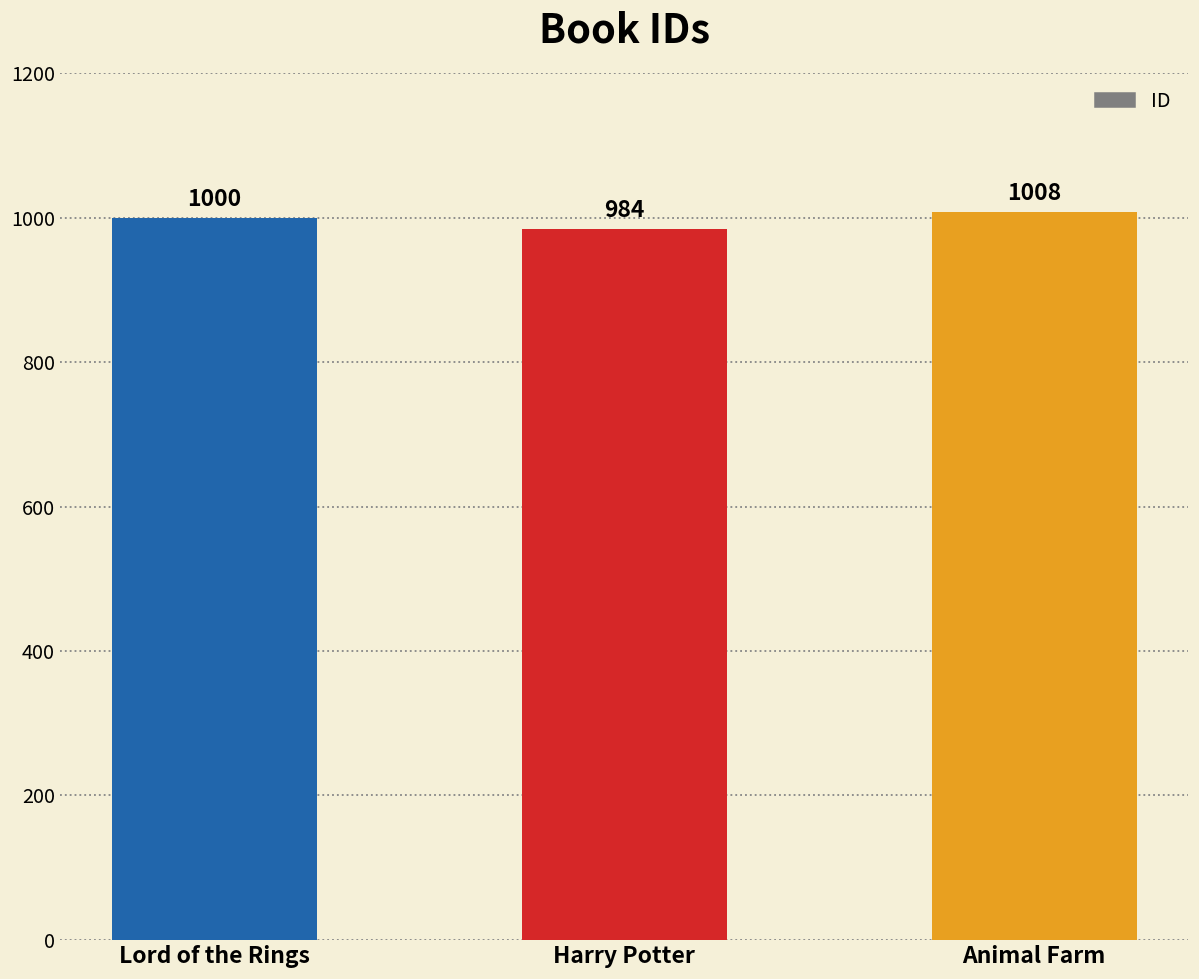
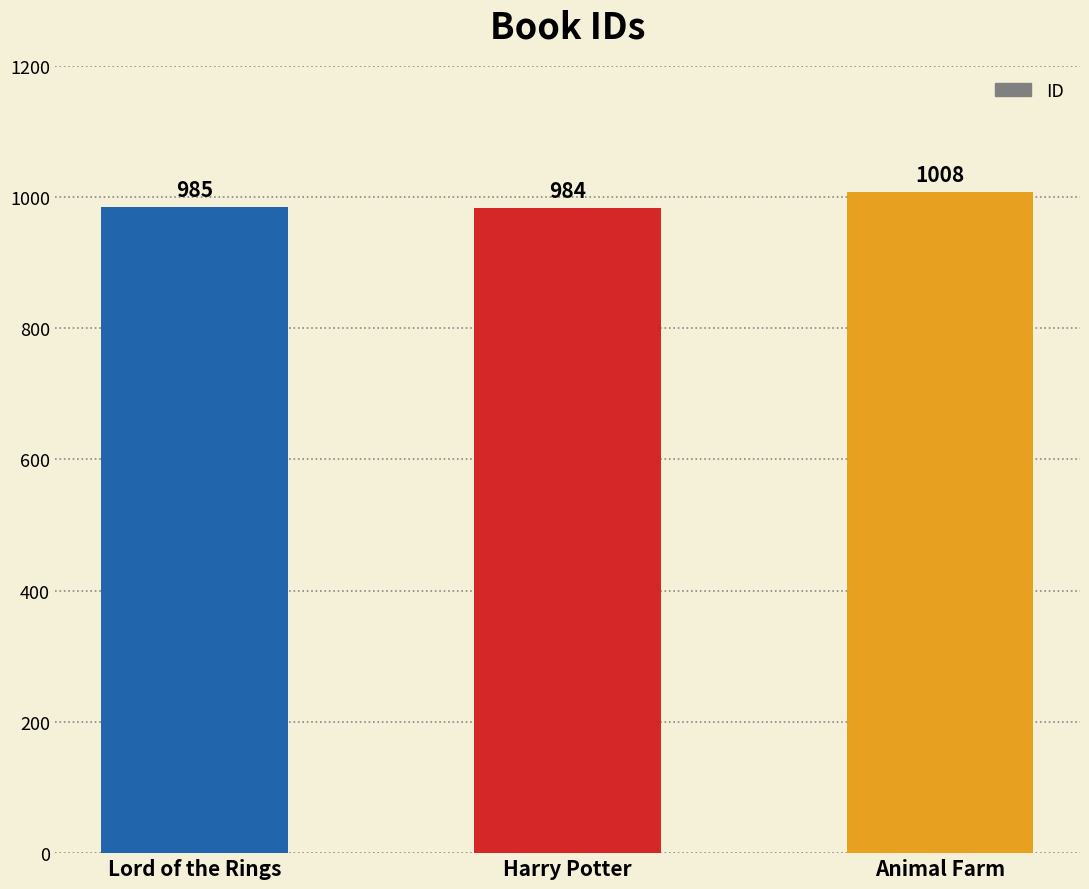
Lord of the Rings: 1000 -> 985
